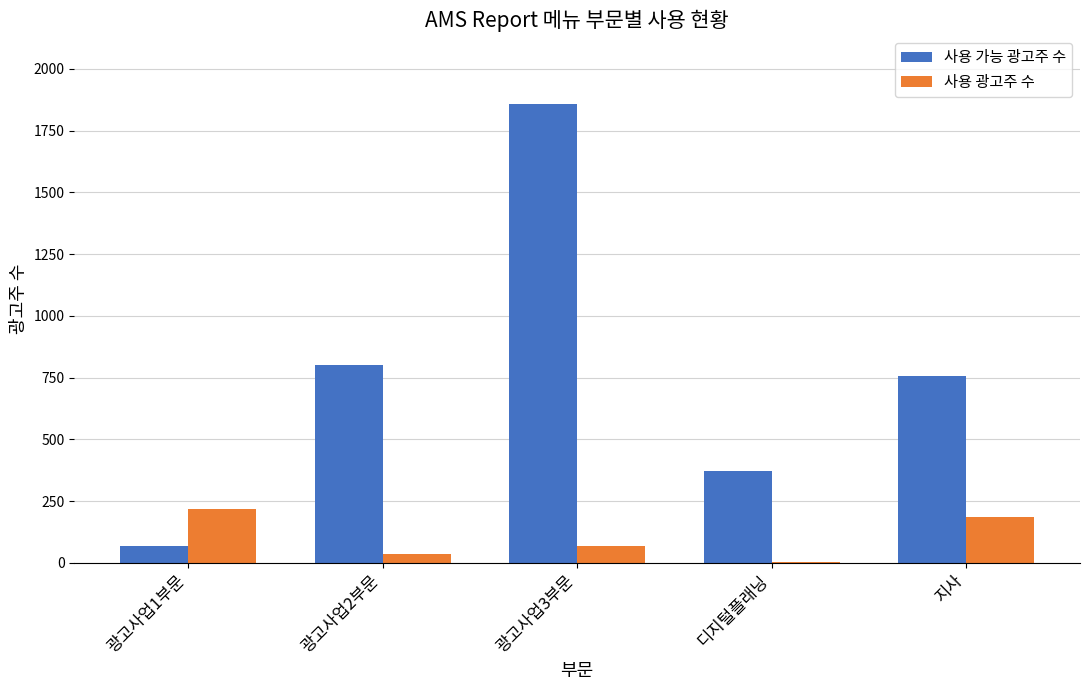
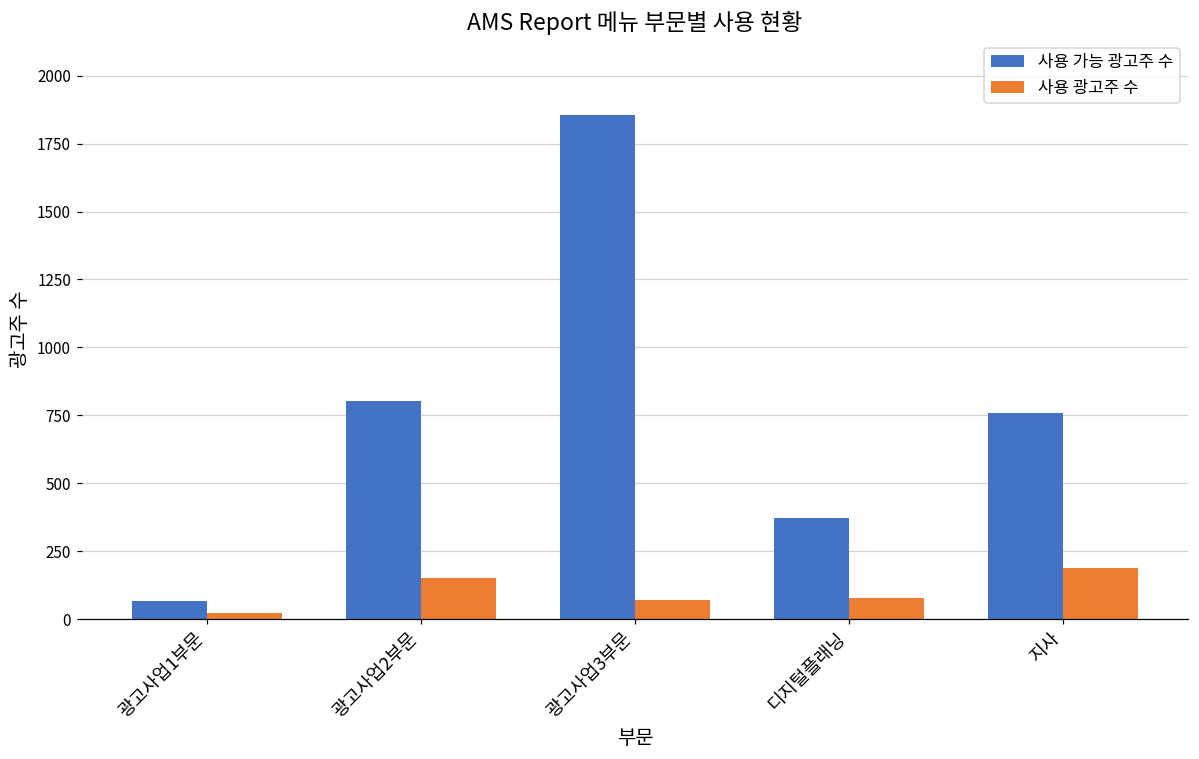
사용 광고주 수, 광고사업1부문: 220 -> 20
사용 광고주 수, 광고사업2부문: 30 -> 150
사용 광고주 수, 디지털플래닝: 0 -> 80
